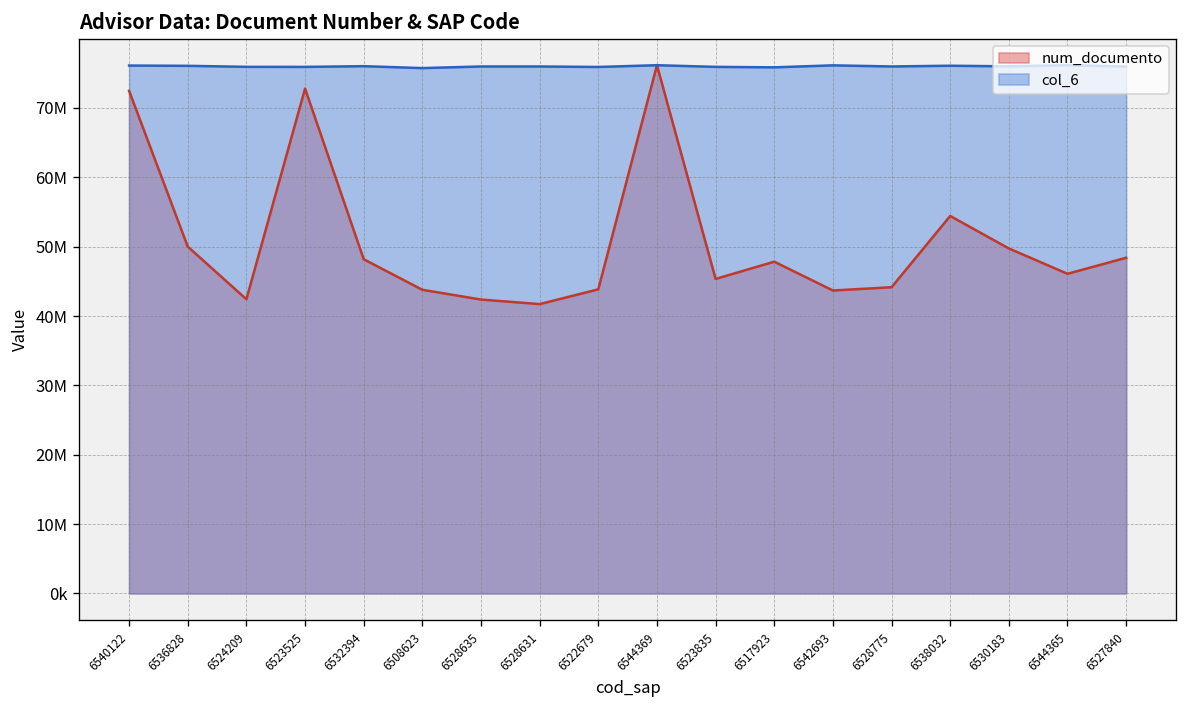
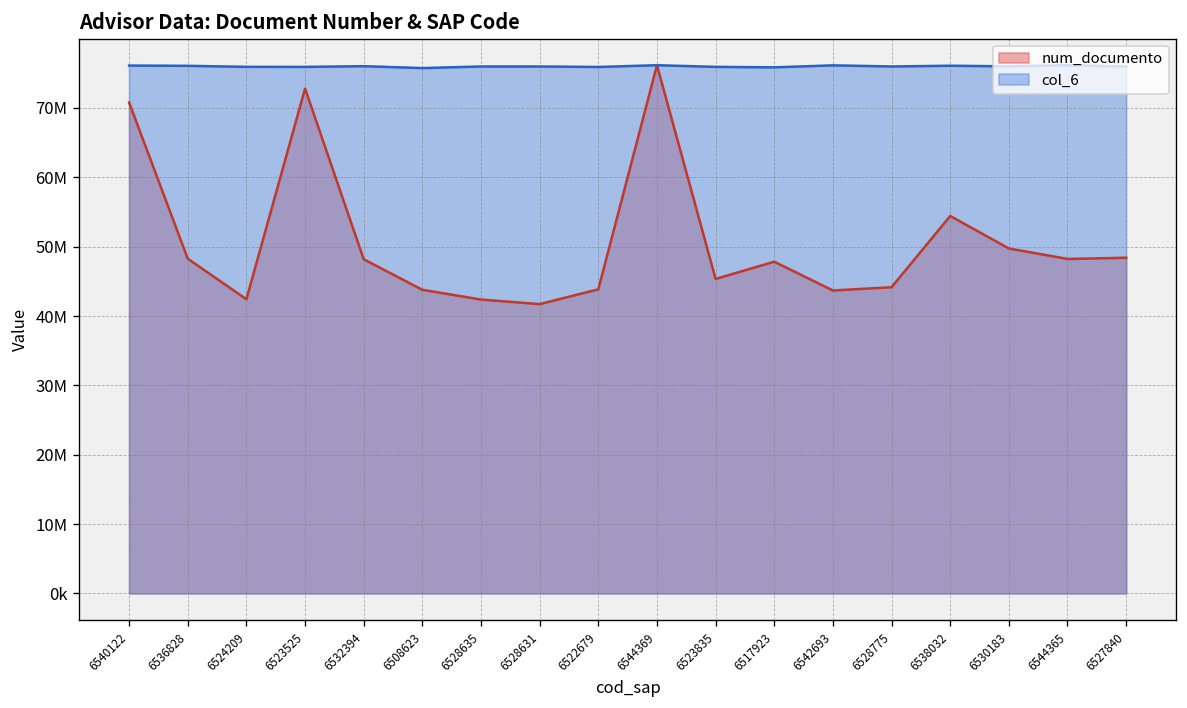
num_documento, 6540122: 72000000 -> 71000000
num_documento, 6536828: 50000000 -> 48000000
num_documento, 6544365: 46000000 -> 48000000
